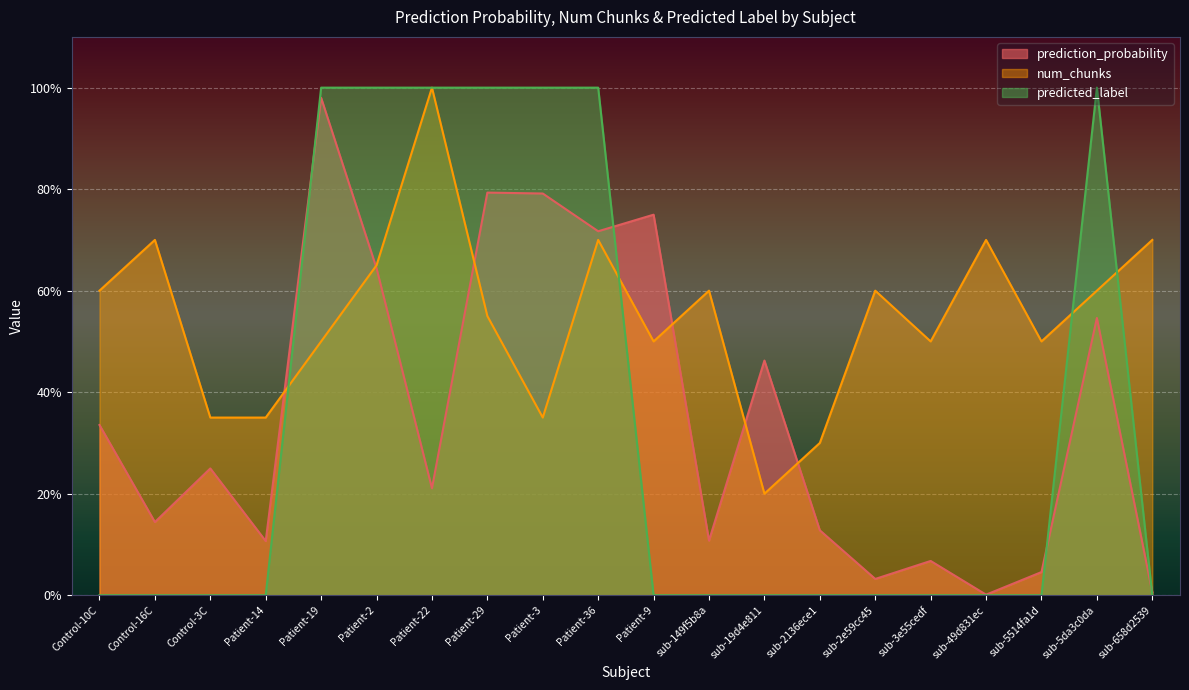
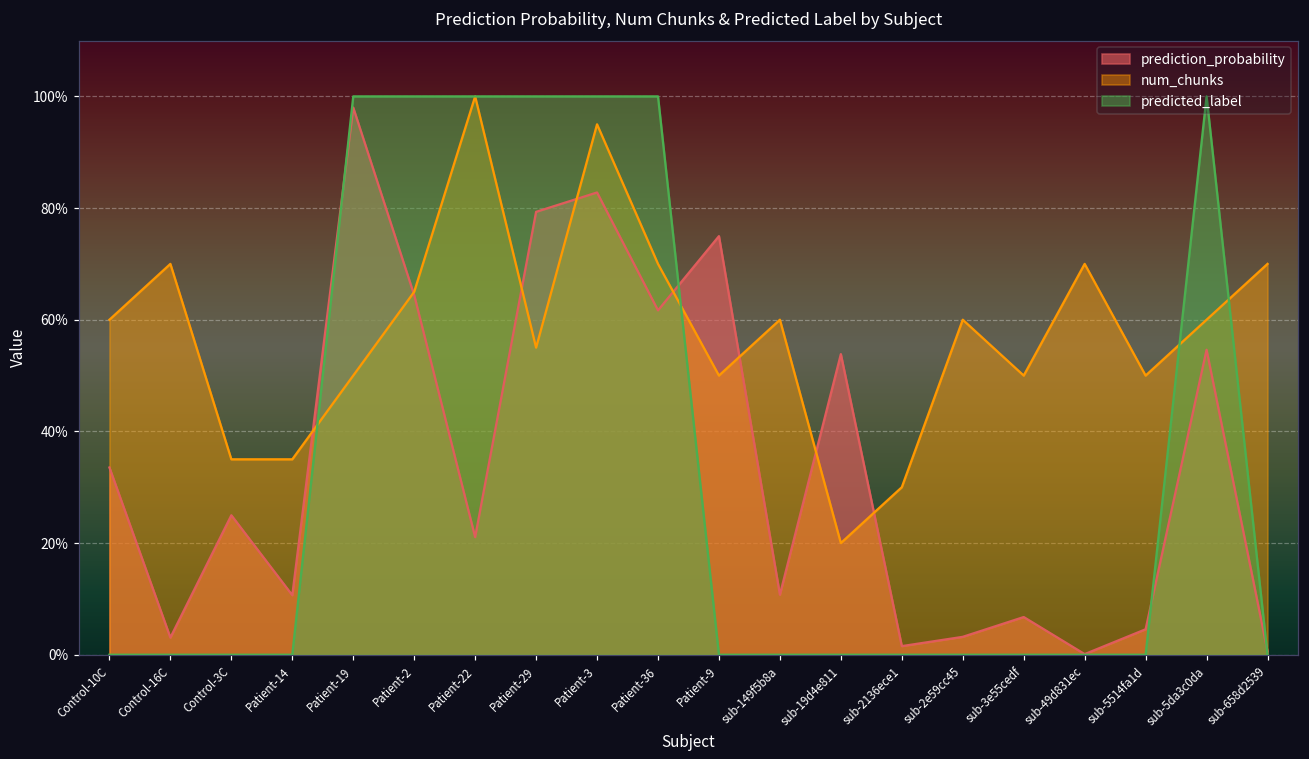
prediction_probability, Control-16C: 14% -> 3%
prediction_probability, Patient-3: 79% -> 83%
num_chunks, Patient-3: 35% -> 95%
prediction_probability, Patient-36: 72% -> 62%
prediction_probability, sub-19d4e811: 46% -> 54%
prediction_probability, sub-2136ece1: 13% -> 2%
